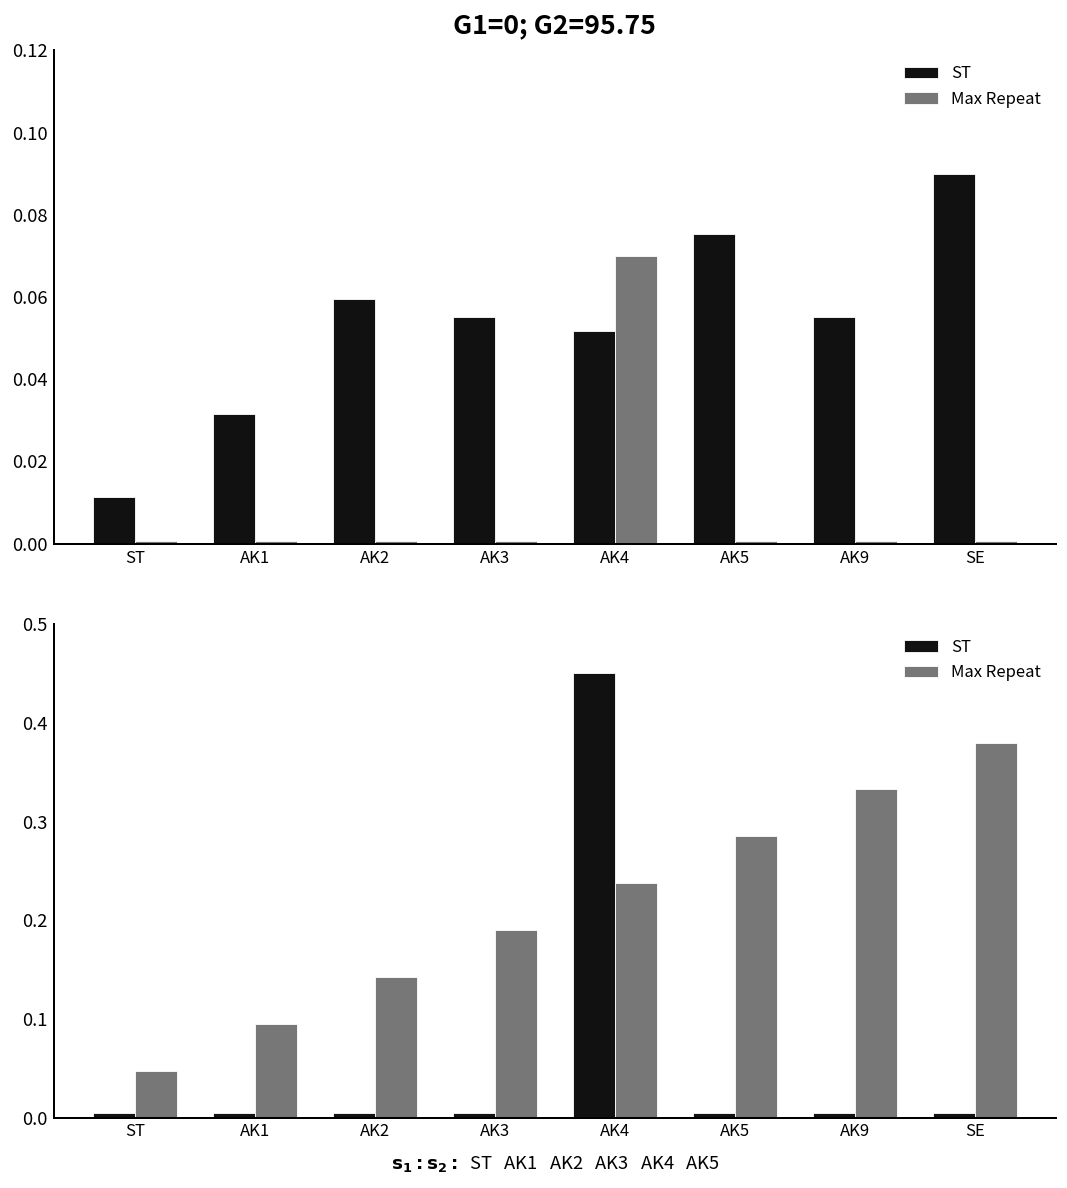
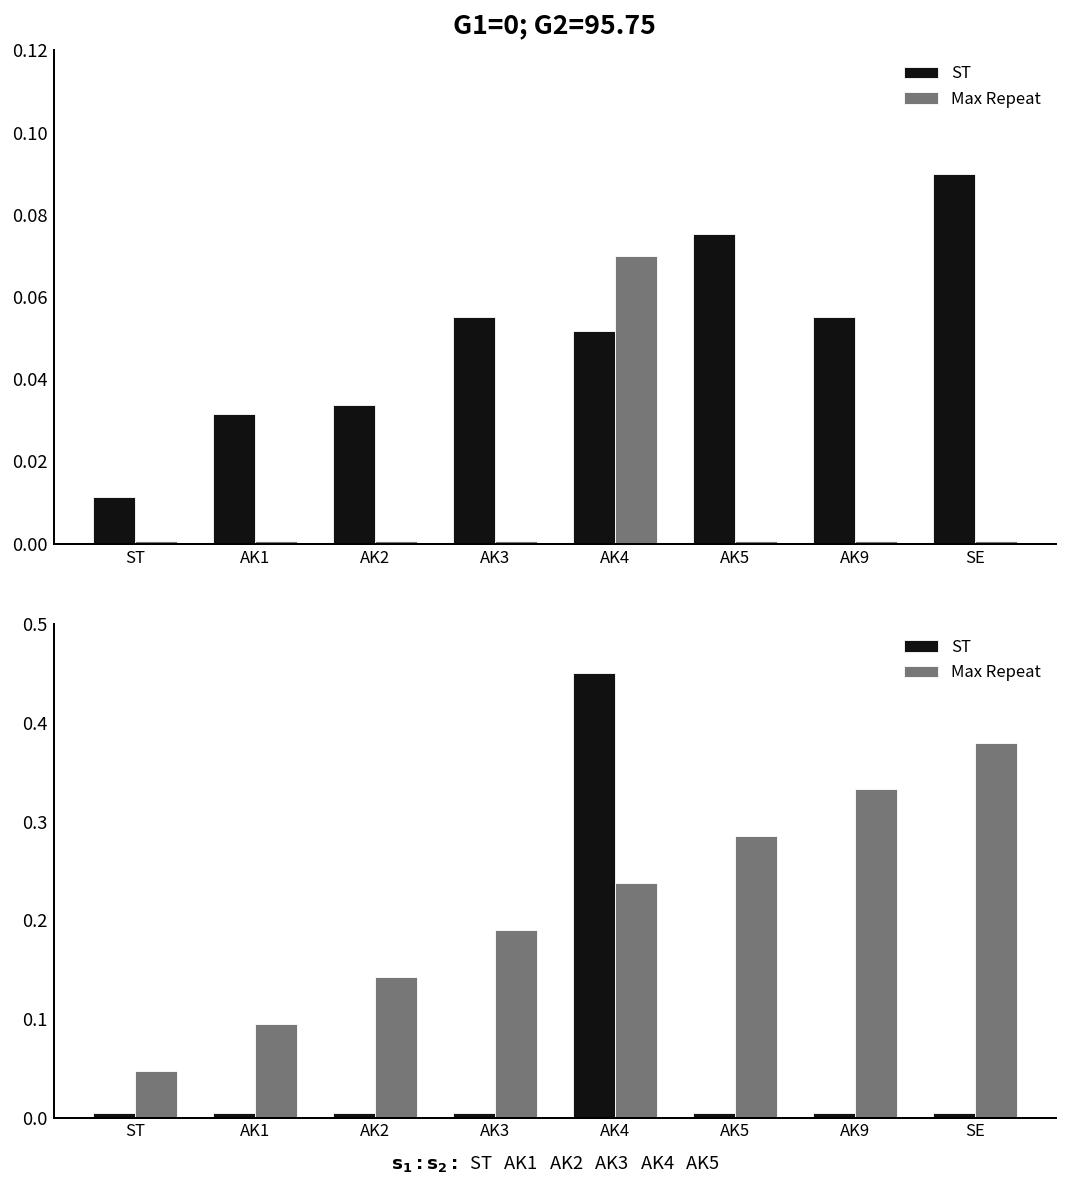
G1=0; G2=95.75, ST, AK2: 0.060 -> 0.034
